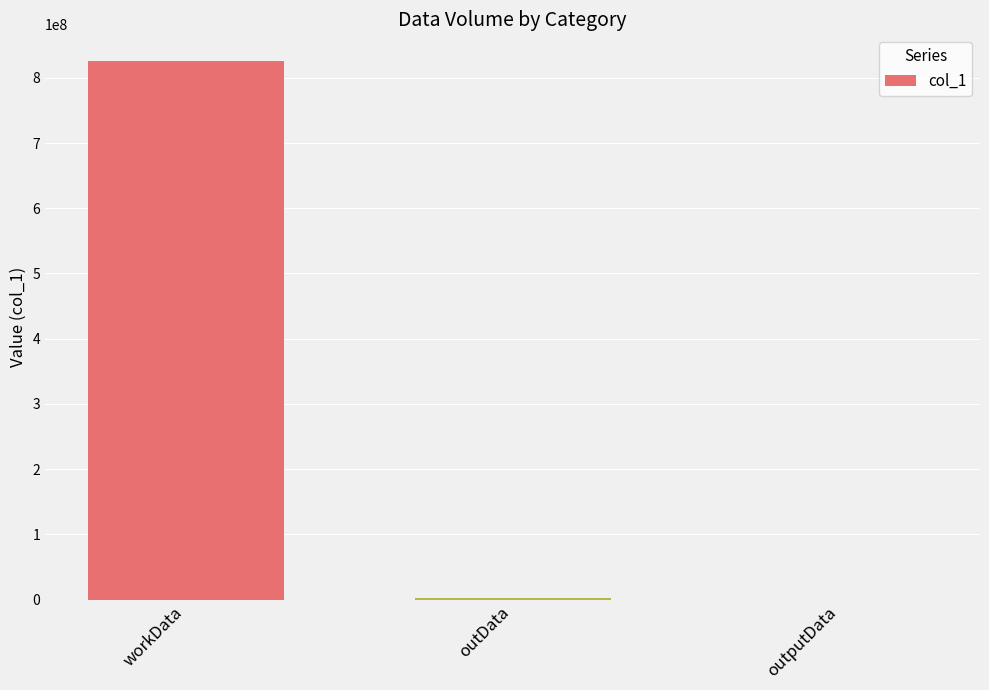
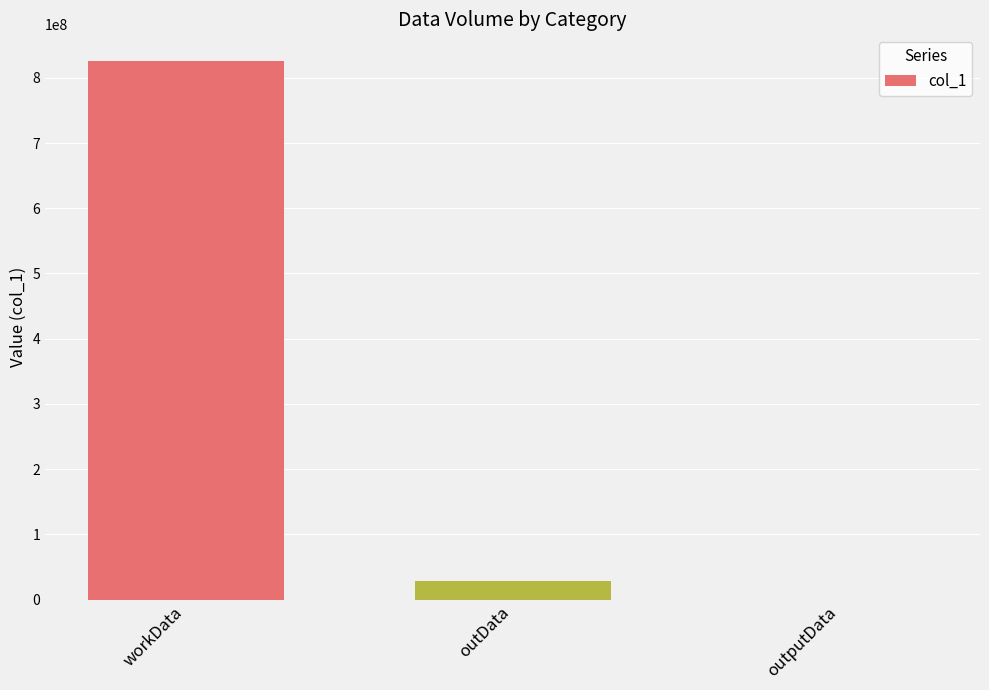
outData: 0 -> 30000000
